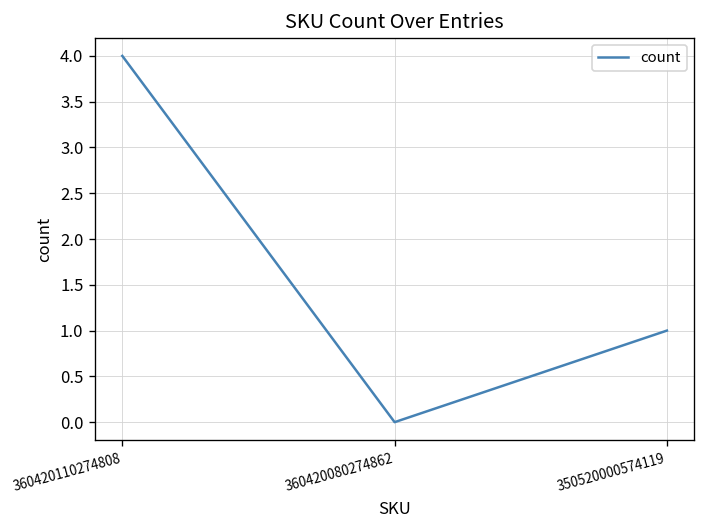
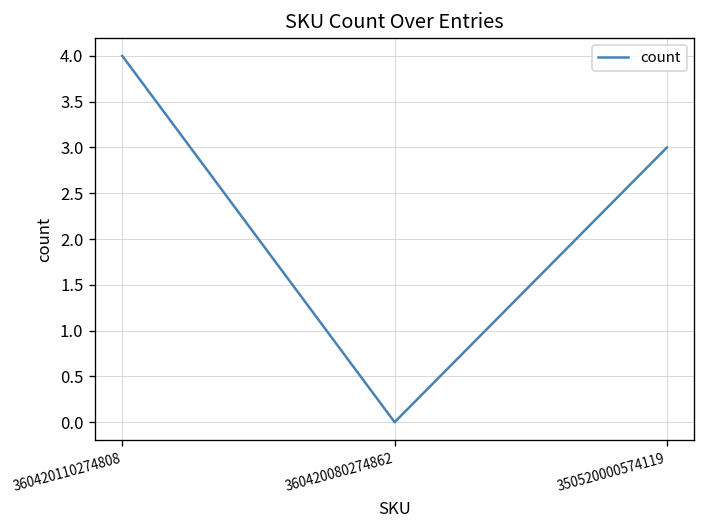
350520000574119: 1 -> 3
